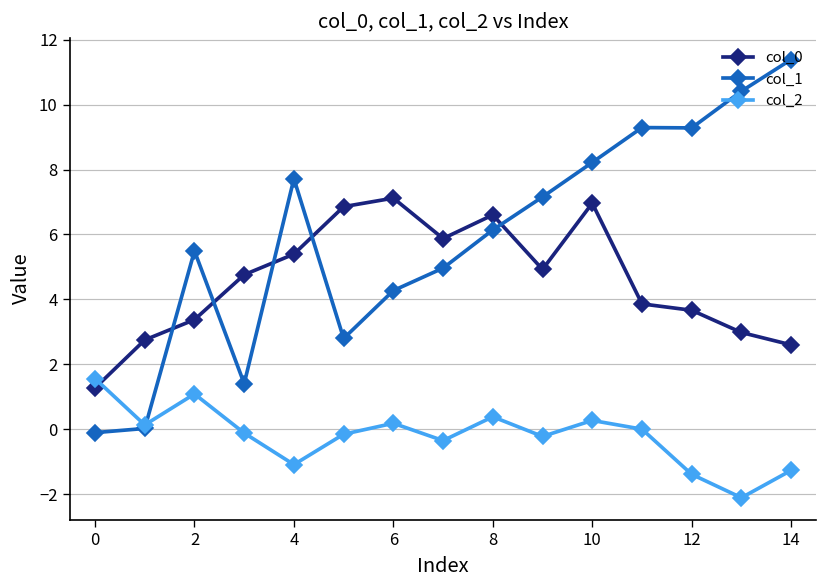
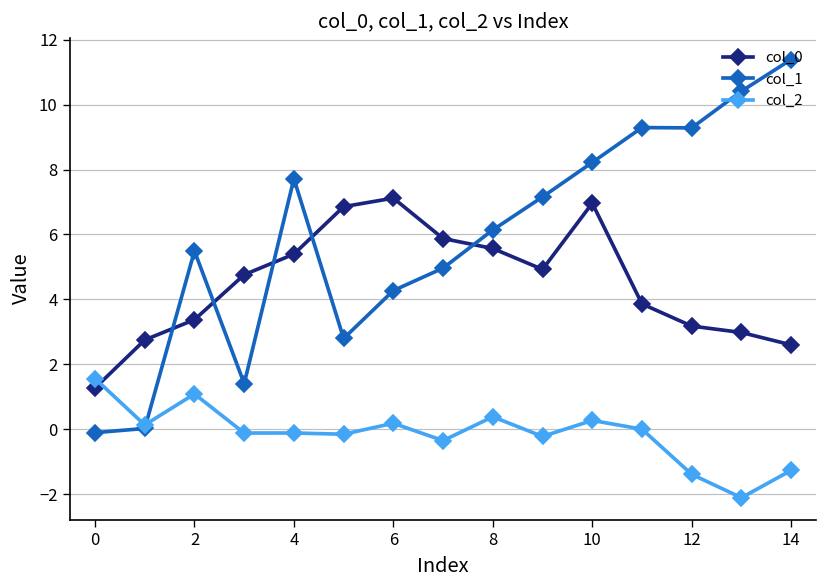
col_2, 4: -1.1 -> -0.1
col_0, 8: 6.6 -> 5.6
col_0, 12: 3.7 -> 3.2
